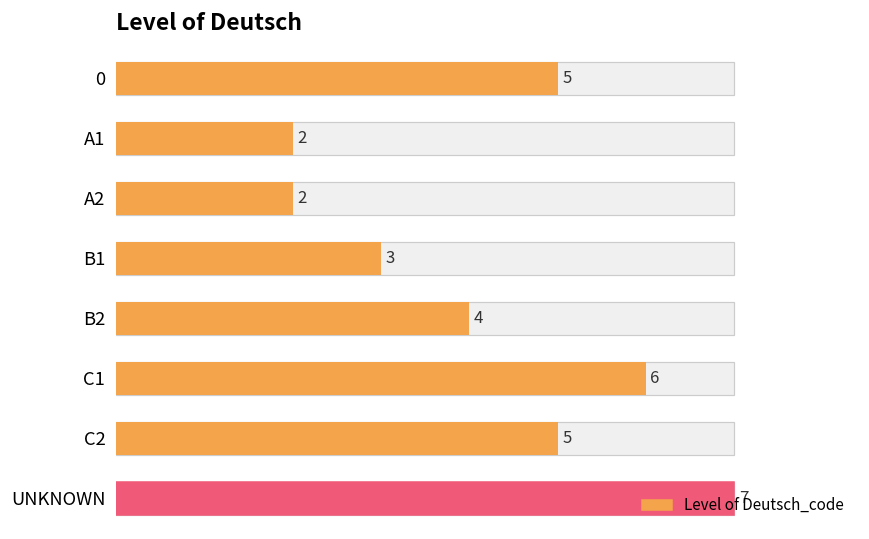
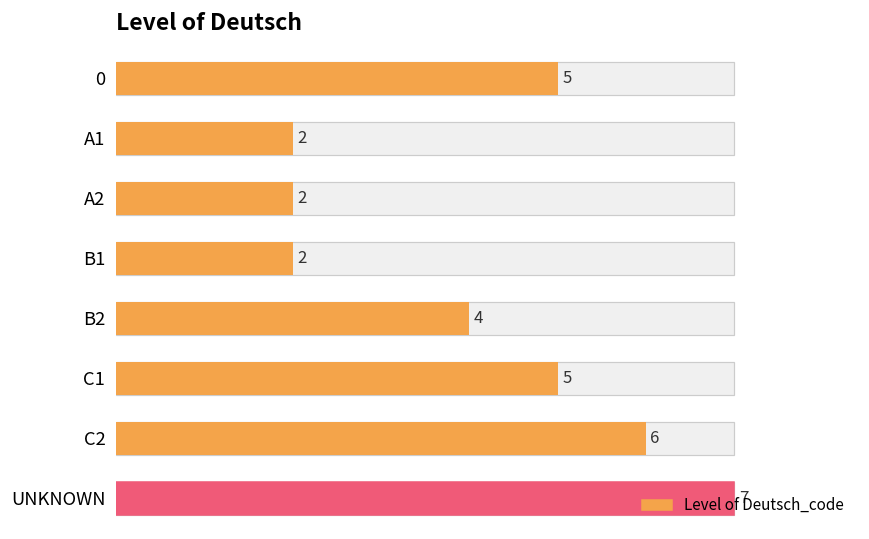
Level of Deutsch_code, B1: 3 -> 2
Level of Deutsch_code, C1: 6 -> 5
Level of Deutsch_code, C2: 5 -> 6
